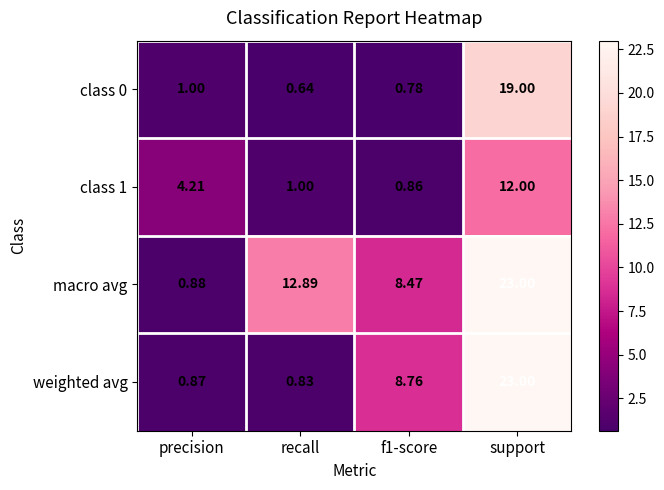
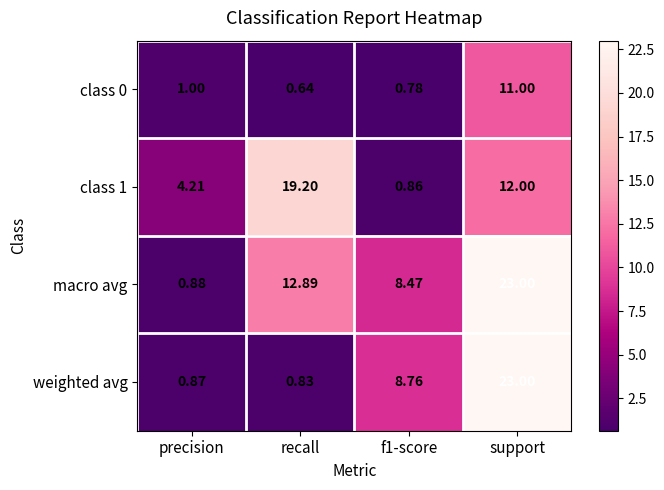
class 0, support: 19.00 -> 11.00
class 1, recall: 1.00 -> 19.20
